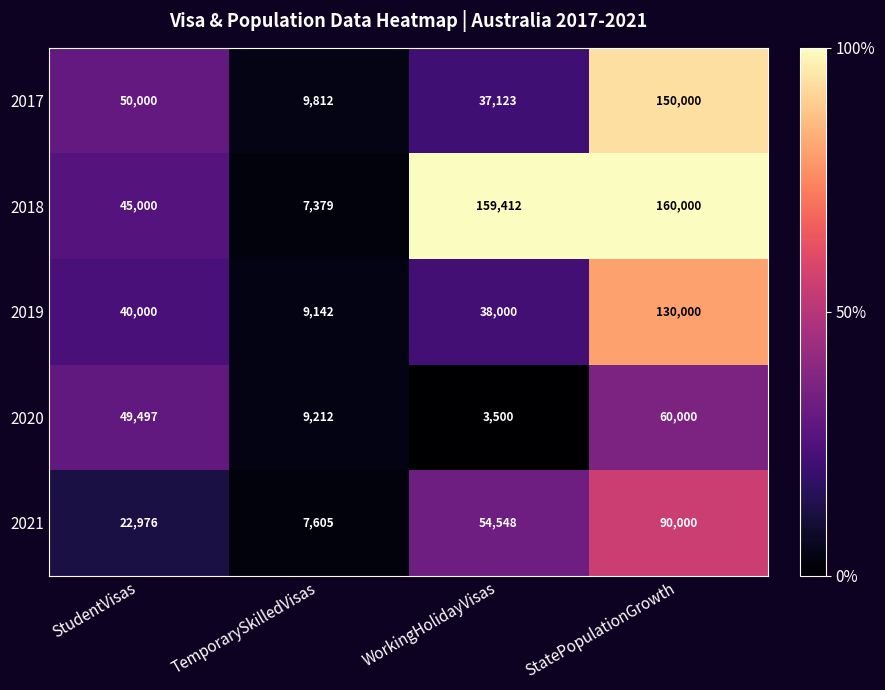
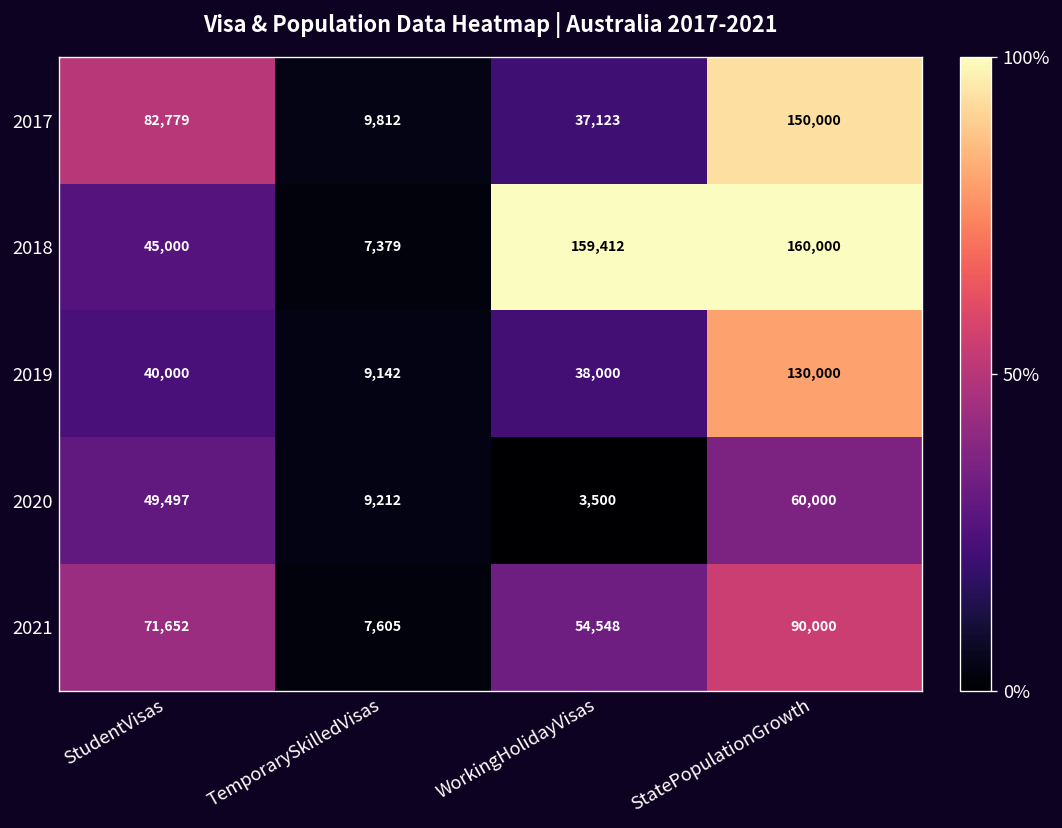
2017, StudentVisas: 50,000 -> 82,779
2021, StudentVisas: 22,976 -> 71,652
